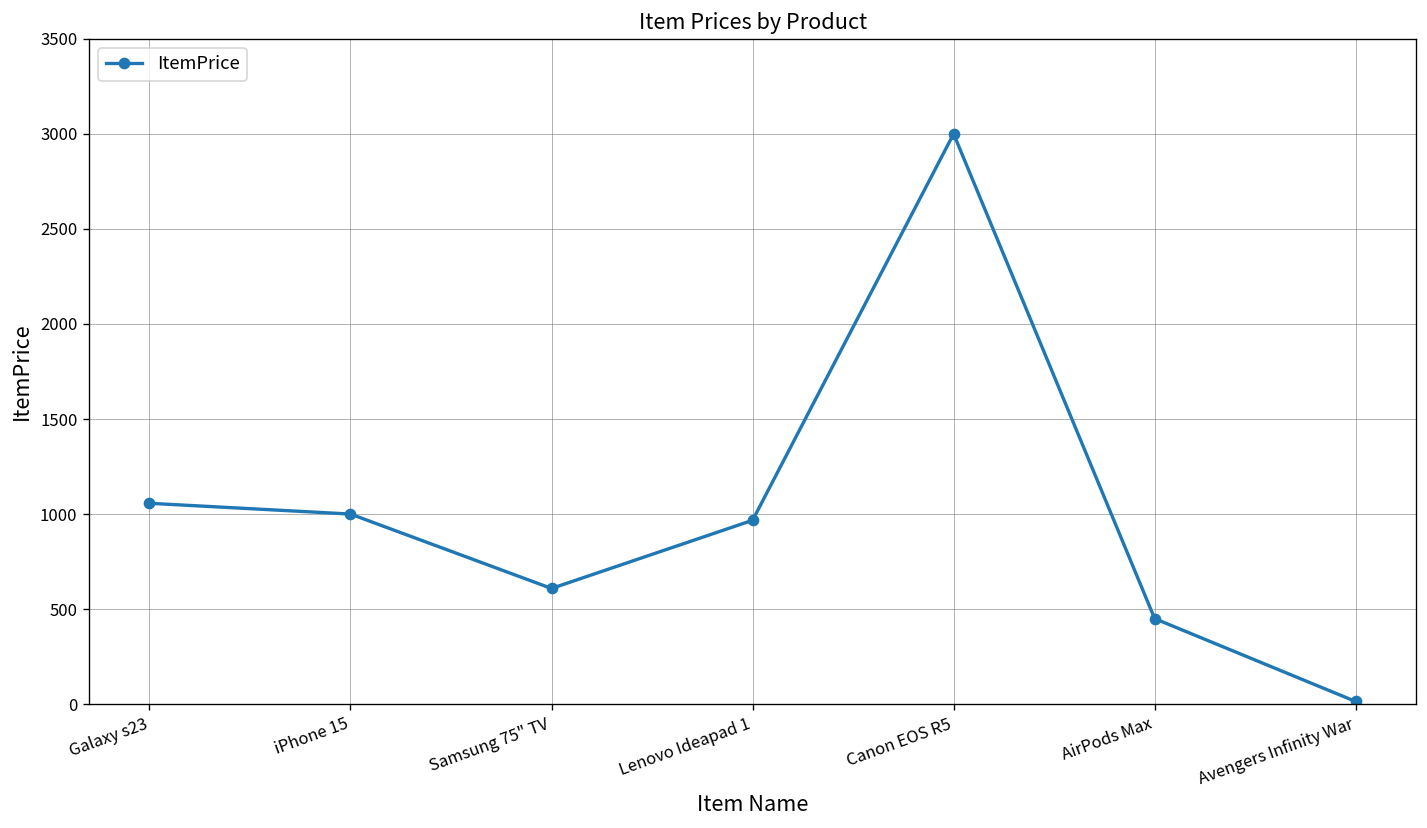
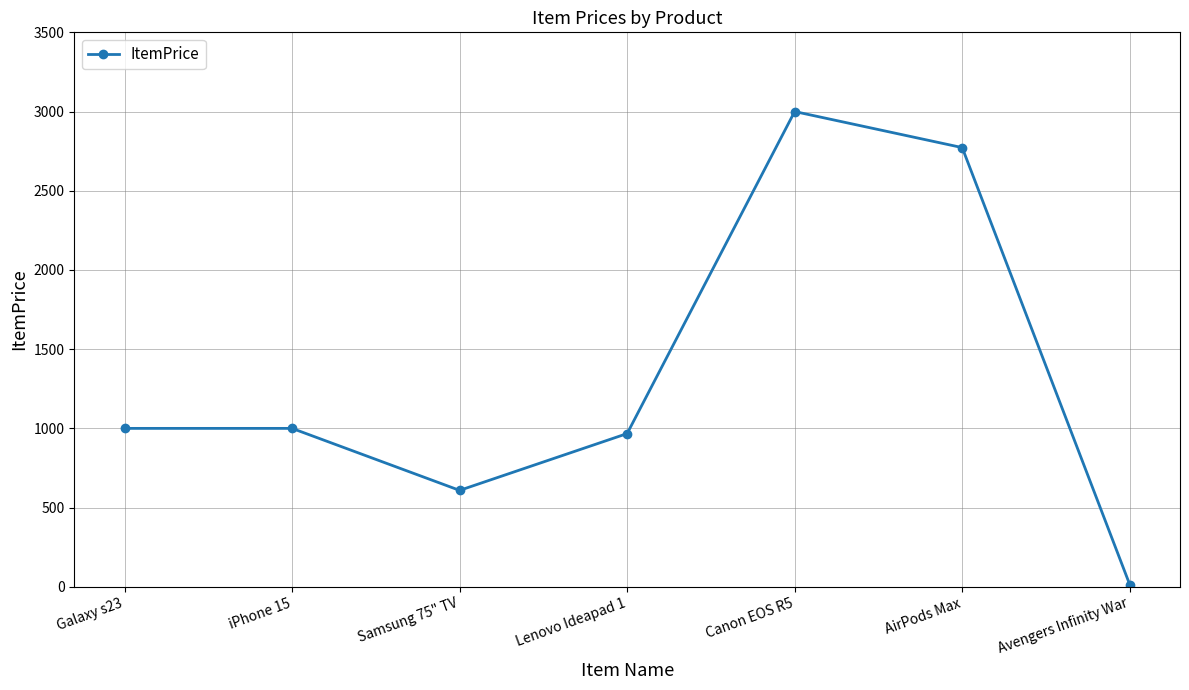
Galaxy s23: 1060 -> 1000
AirPods Max: 450 -> 2770
